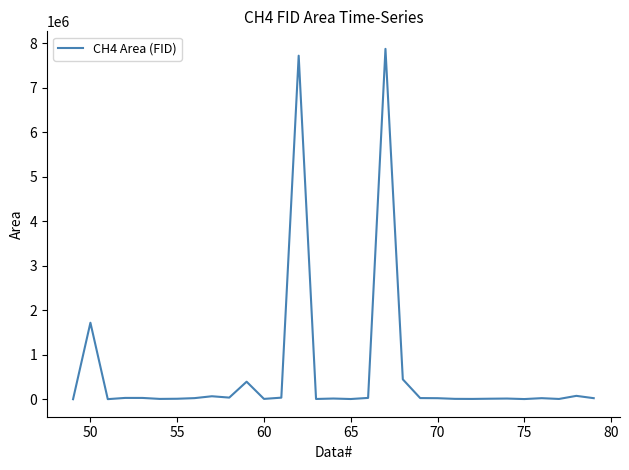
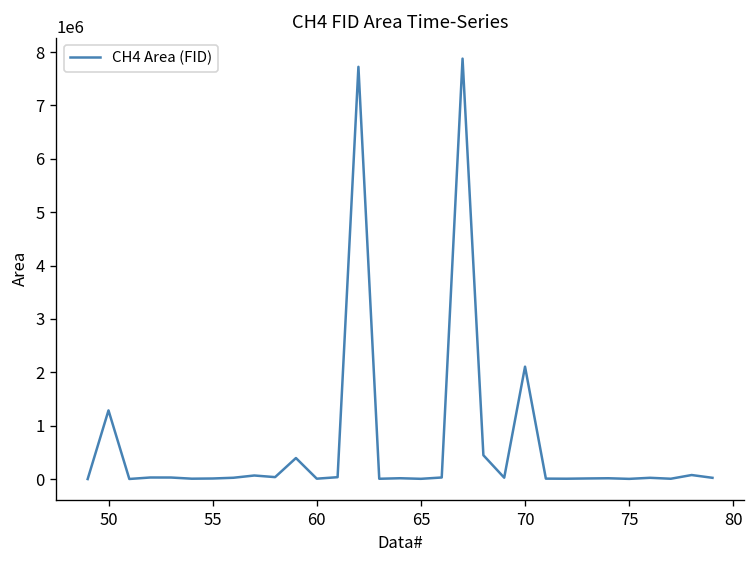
50: 1700000 -> 1300000
70: 0 -> 2100000
